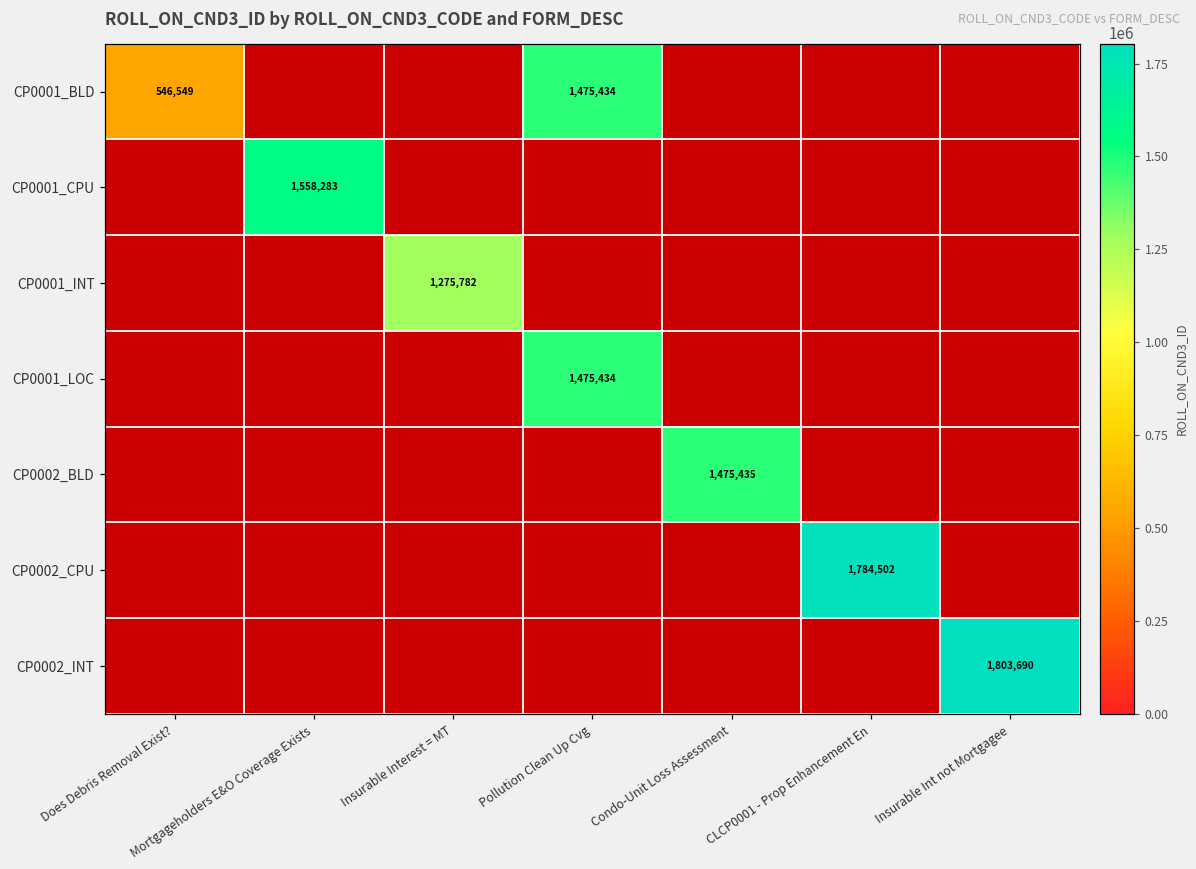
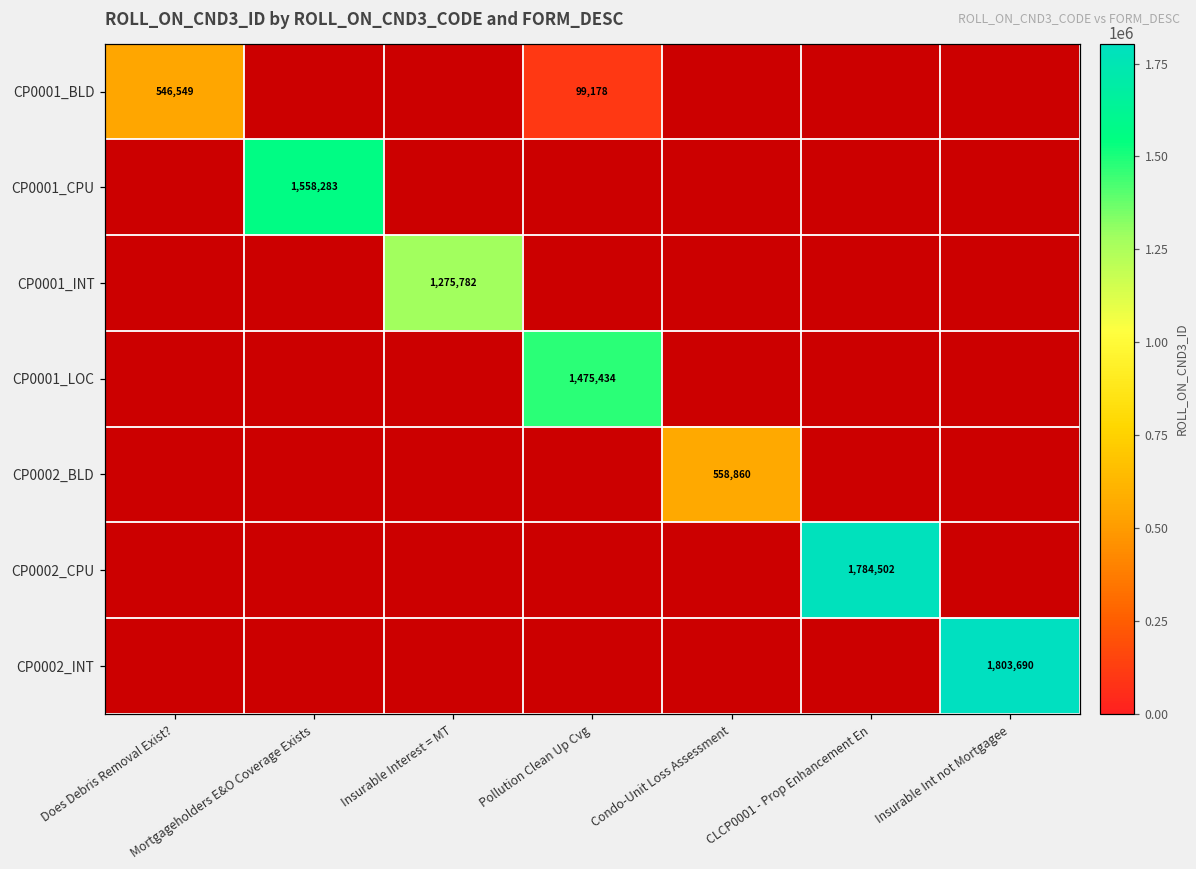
CP0001_BLD, Pollution Clean Up Cvg: 1,475,434 -> 99,178
CP0002_BLD, Condo-Unit Loss Assessment: 1,475,435 -> 558,860
